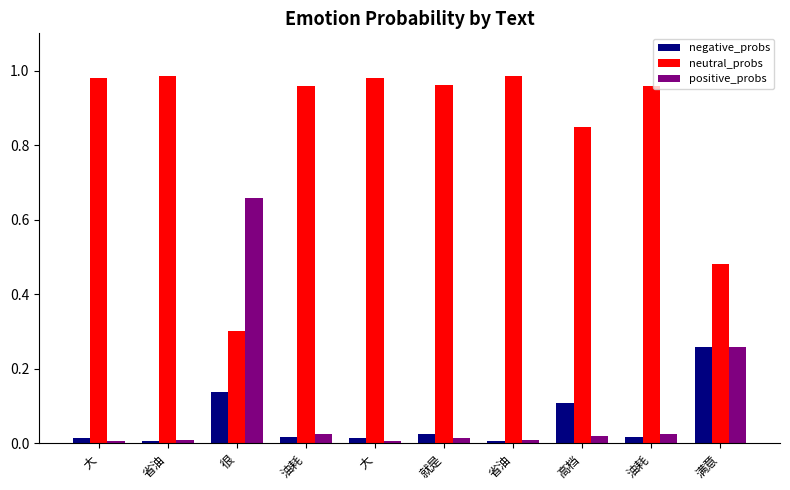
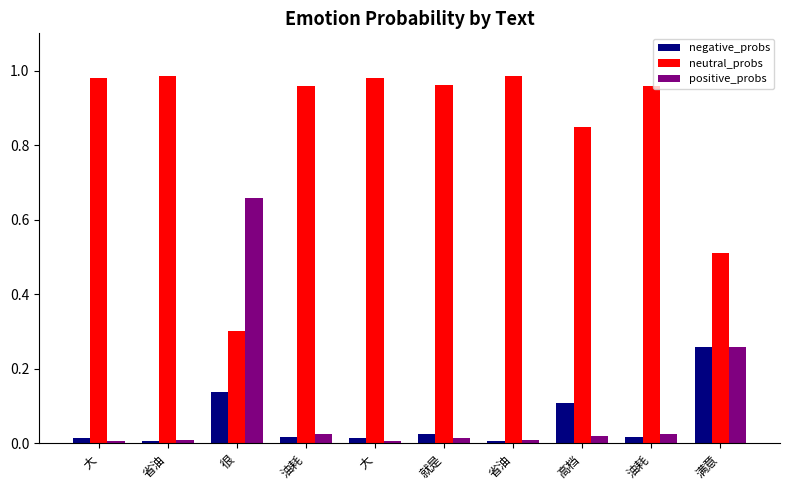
neutral_probs, 满意: 0.48 -> 0.51
